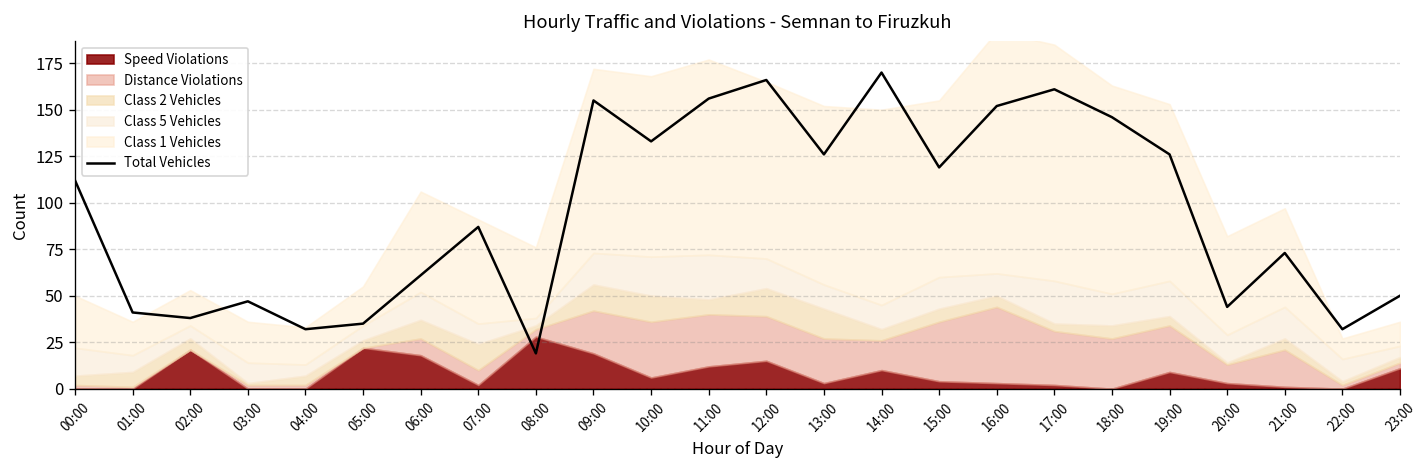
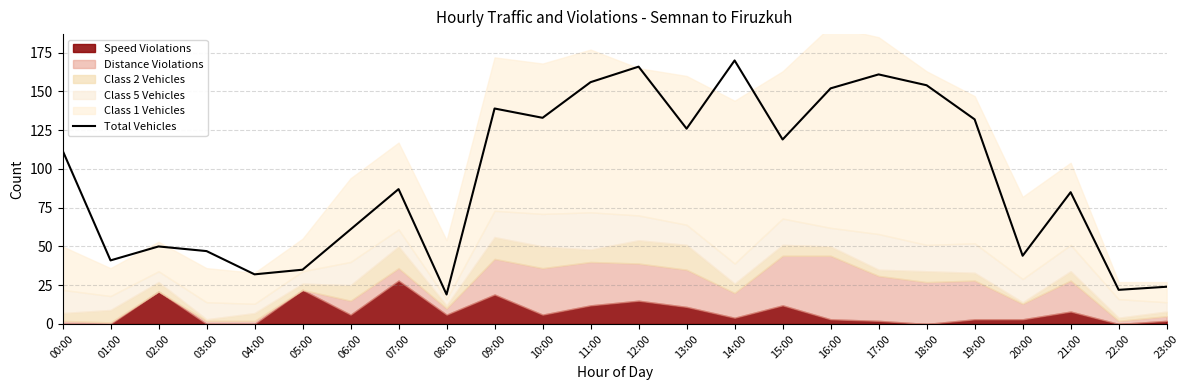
Total Vehicles, 02:00: 38 -> 50
Speed Violations, 06:00: 18 -> 6
Speed Violations, 07:00: 2 -> 28
Speed Violations, 08:00: 28 -> 6
Total Vehicles, 09:00: 155 -> 139
Speed Violations, 13:00: 3 -> 11
Speed Violations, 14:00: 10 -> 4
Speed Violations, 15:00: 4 -> 12
Total Vehicles, 18:00: 146 -> 154
Total Vehicles, 19:00: 126 -> 132
Speed Violations, 19:00: 9 -> 3
Total Vehicles, 21:00: 73 -> 85
Speed Violations, 21:00: 1 -> 8
Total Vehicles, 22:00: 32 -> 22
Total Vehicles, 23:00: 50 -> 24
Speed Violations, 23:00: 11 -> 2
